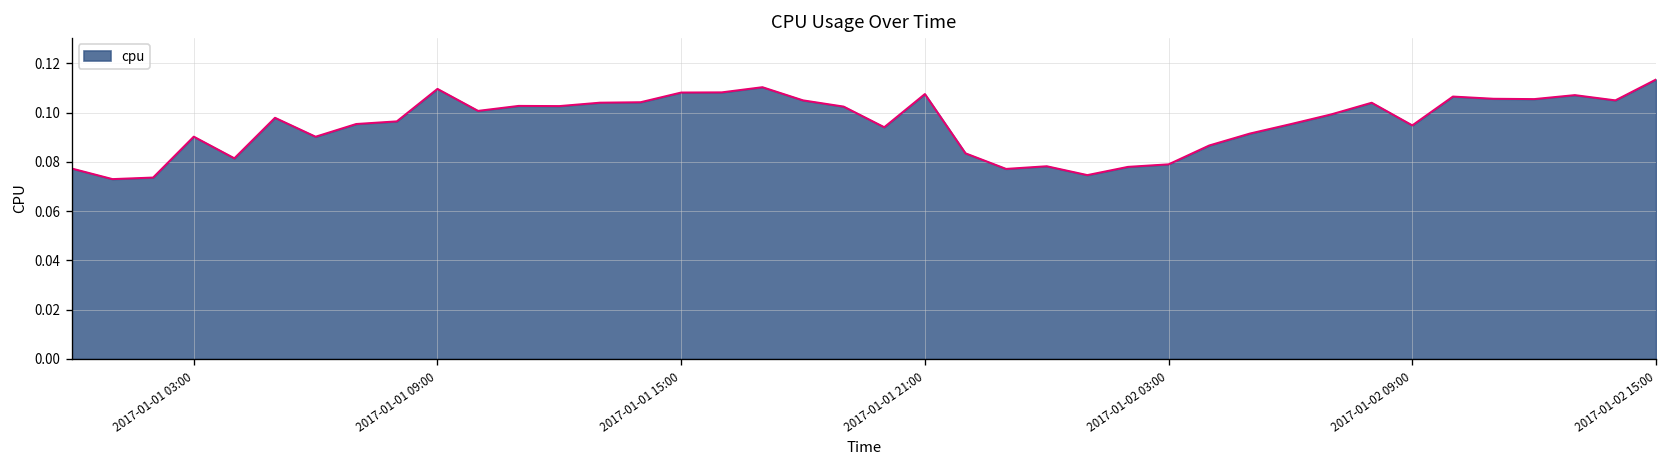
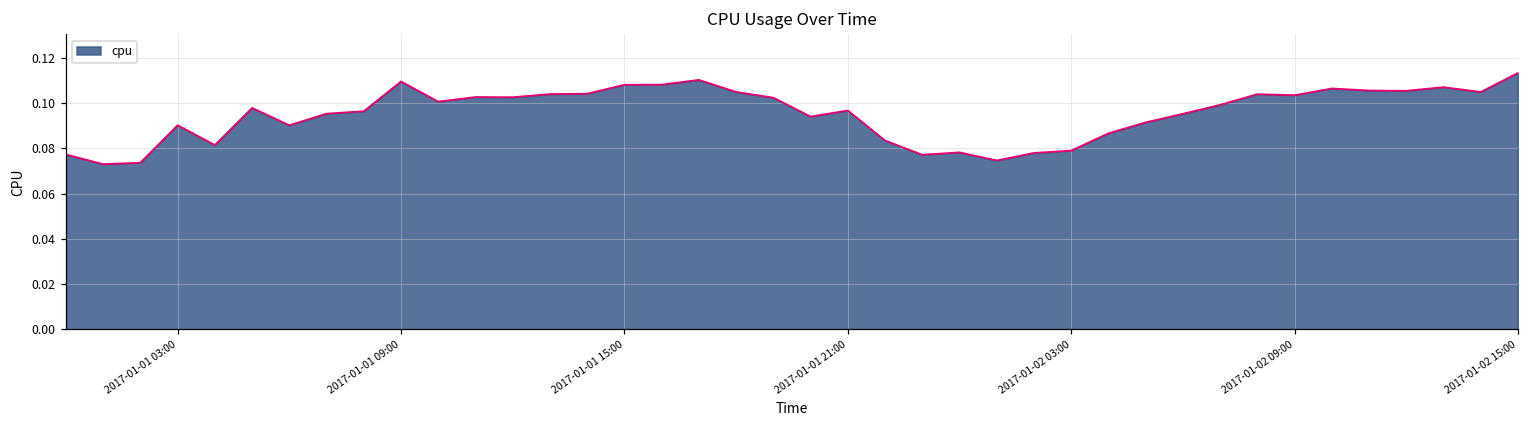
2017-01-01 21:00: 0.108 -> 0.097
2017-01-02 09:00: 0.095 -> 0.104
